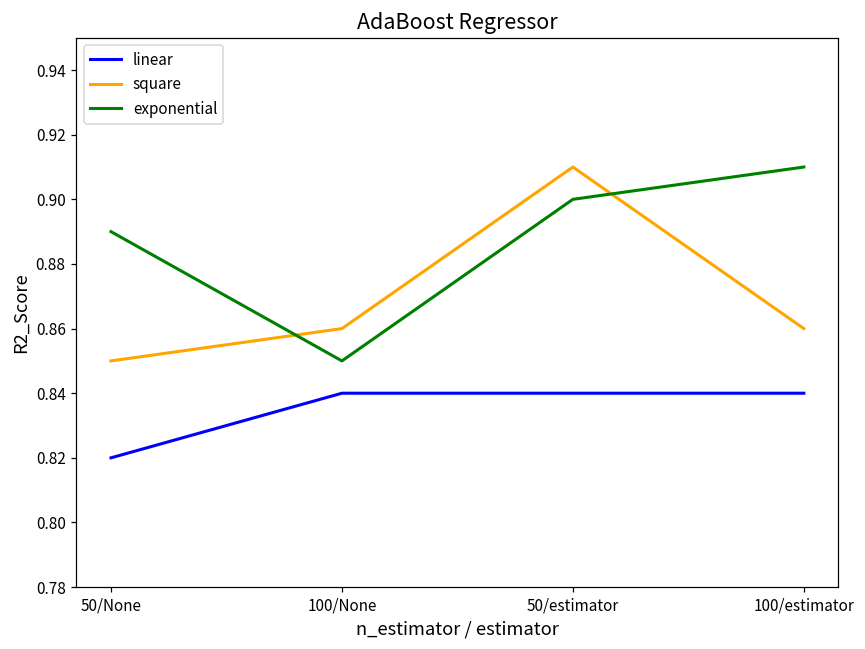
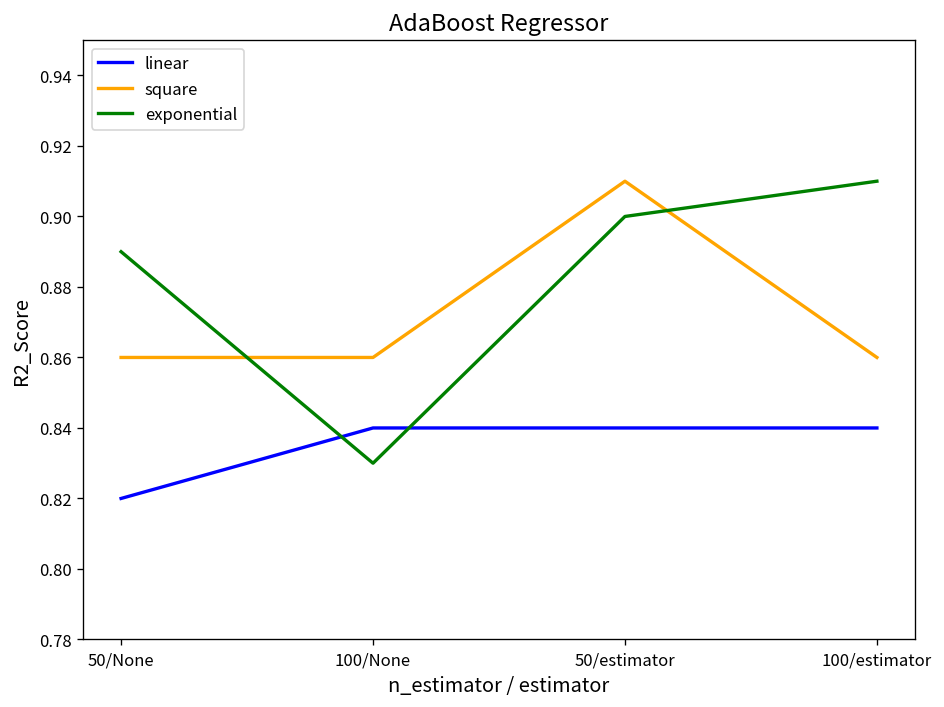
square, 50/None: 0.85 -> 0.86
exponential, 100/None: 0.85 -> 0.83
